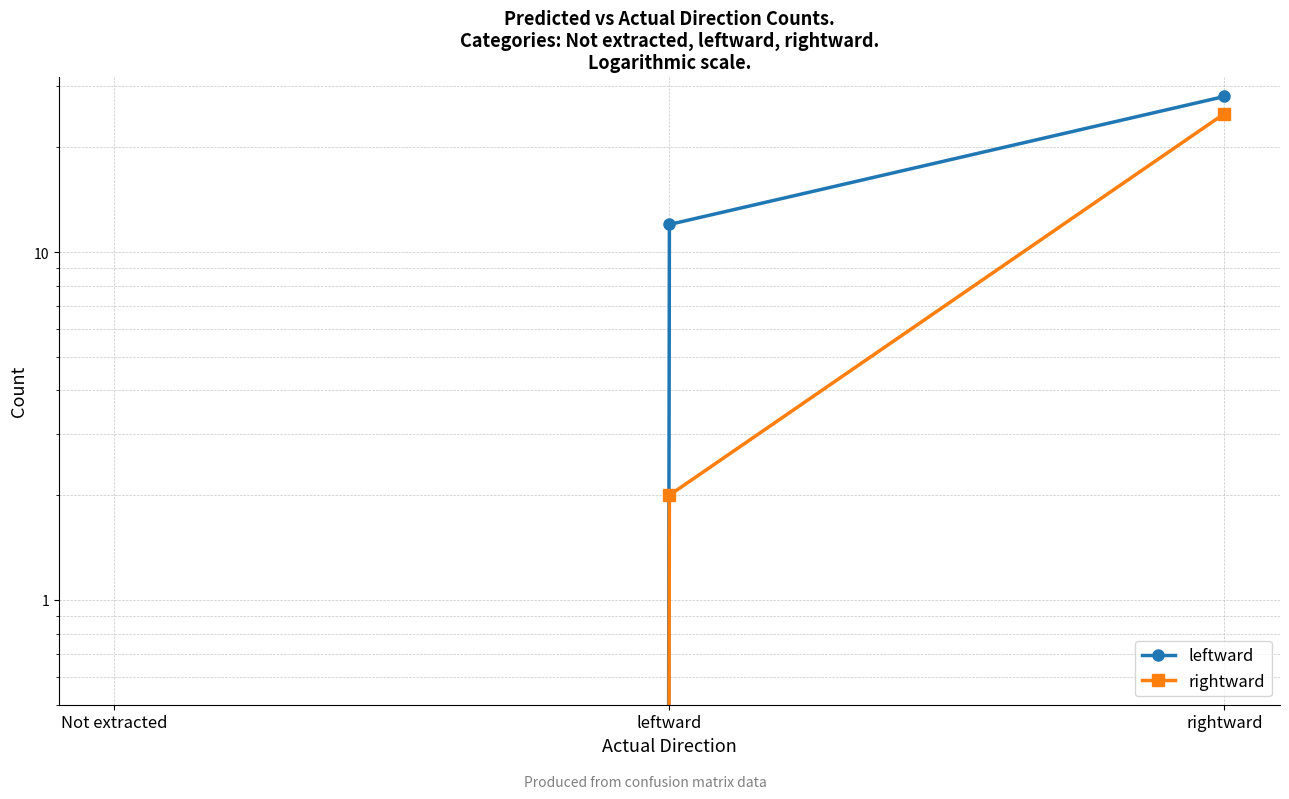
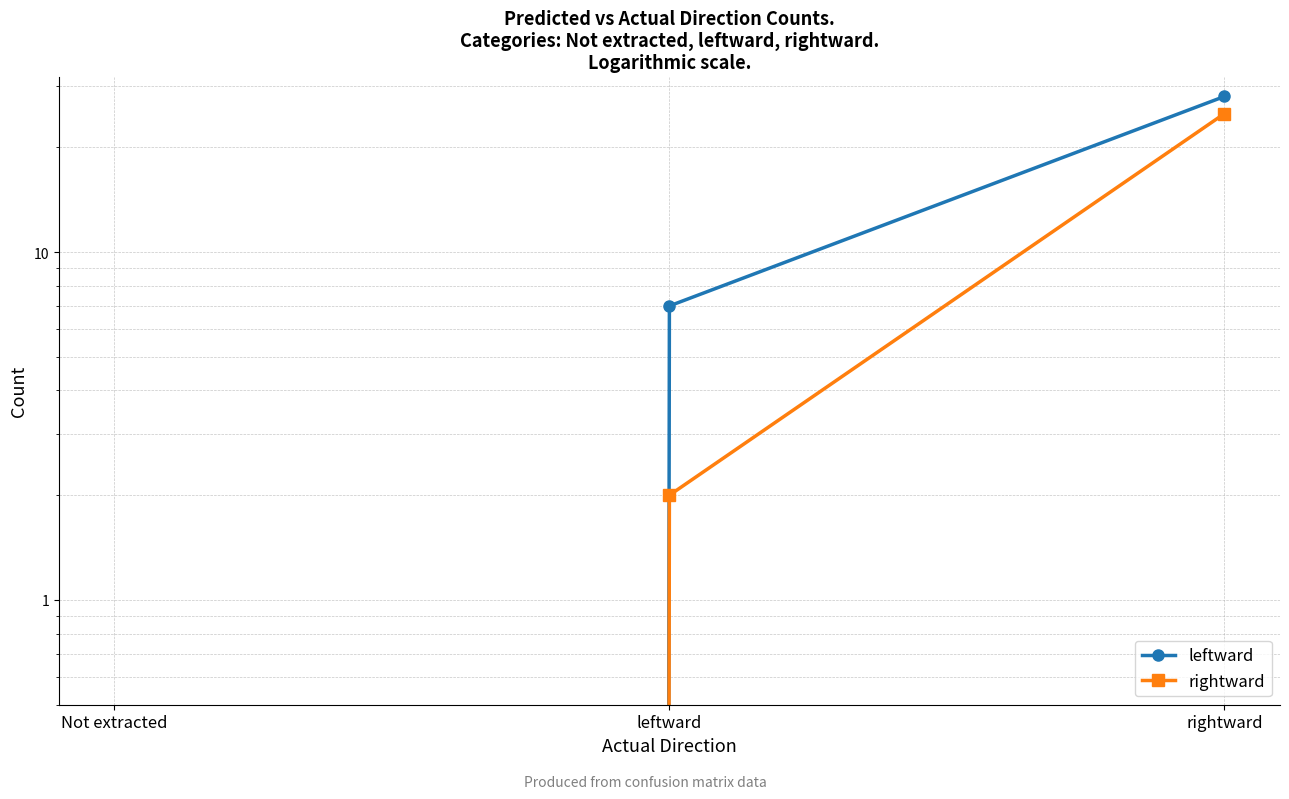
leftward, leftward: 12 -> 7
